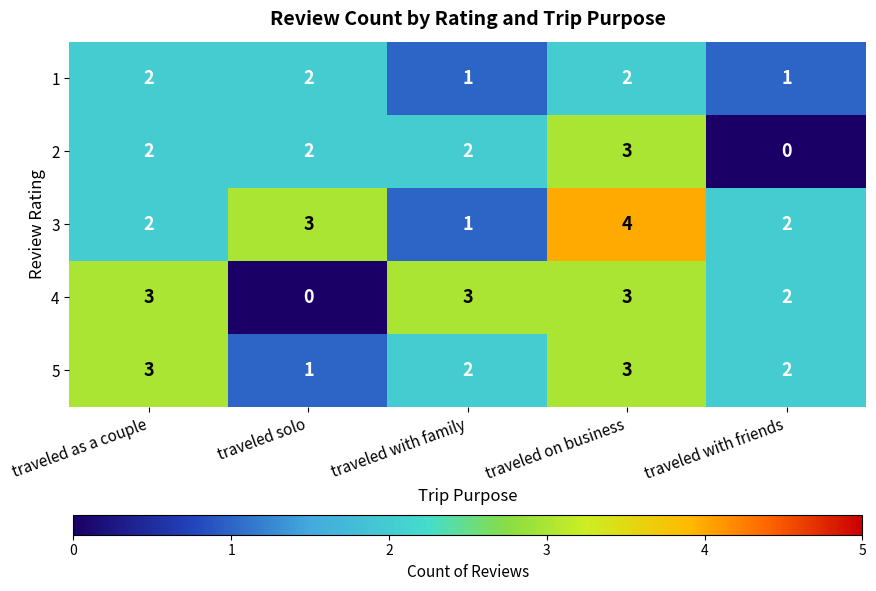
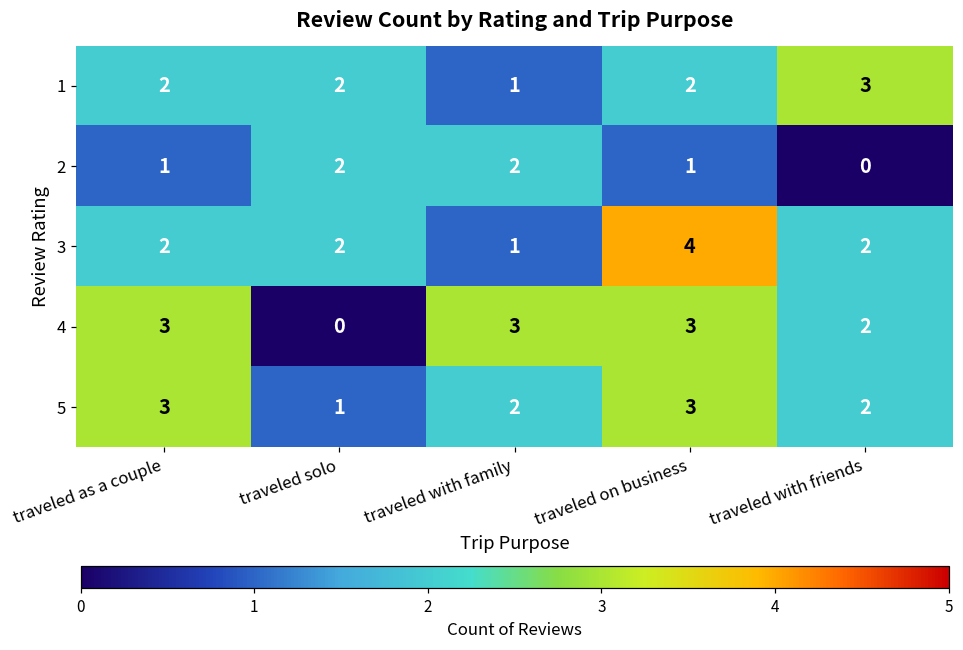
1, traveled with friends: 1 -> 3
2, traveled as a couple: 2 -> 1
2, traveled on business: 3 -> 1
3, traveled solo: 3 -> 2
